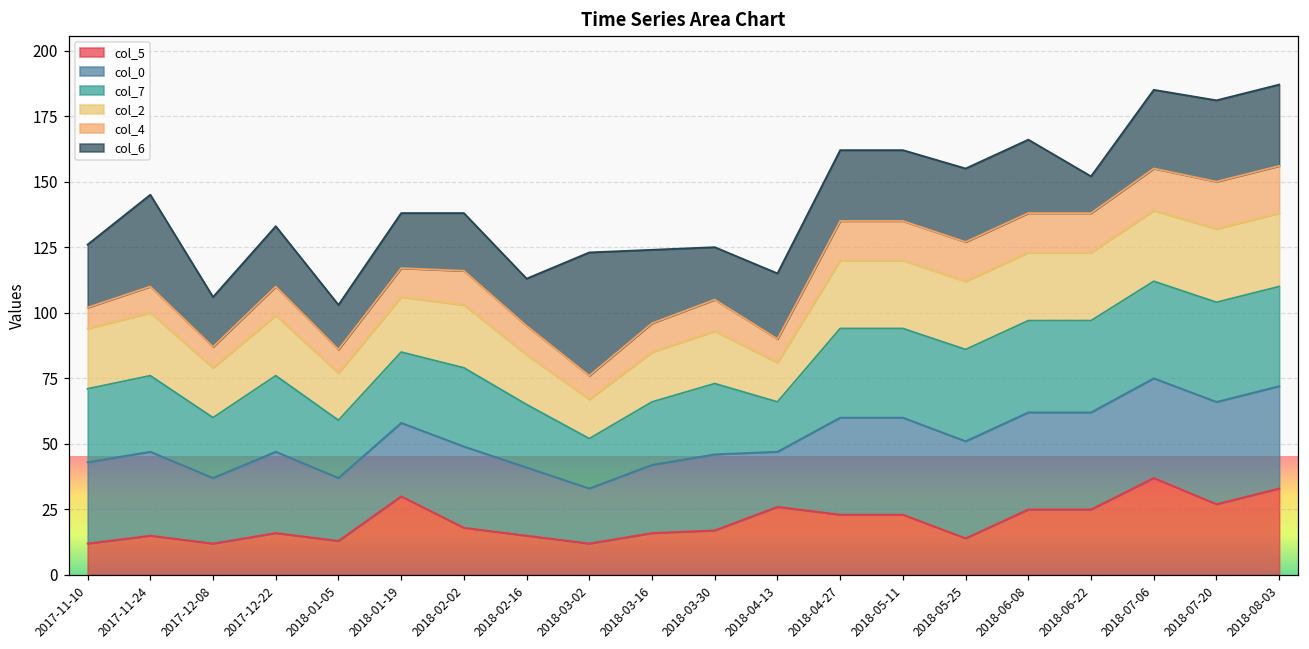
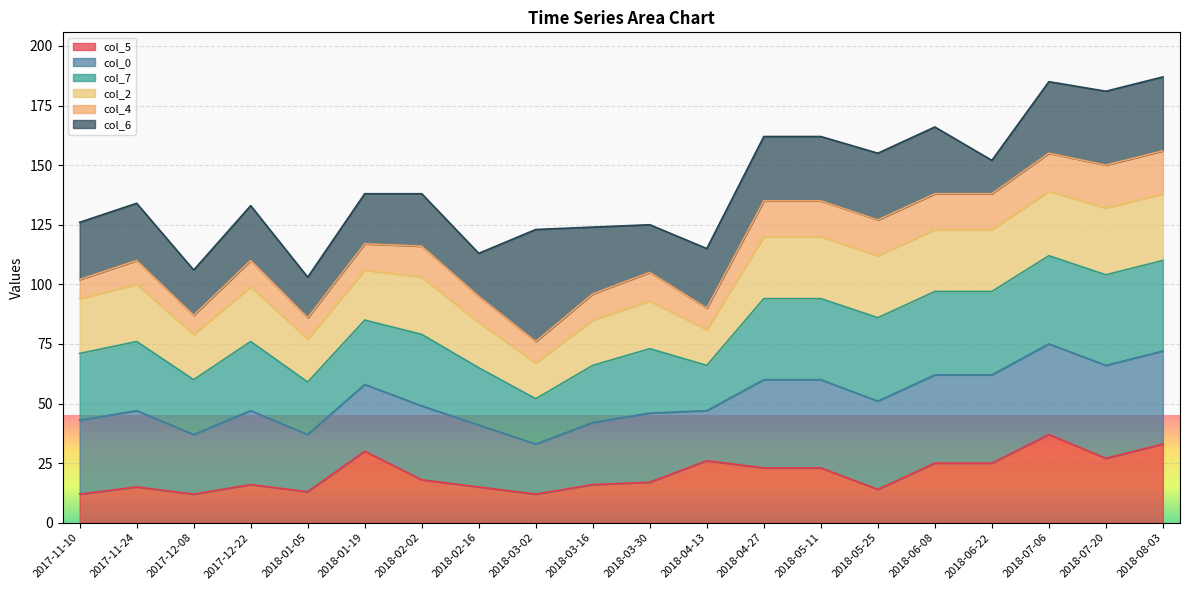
col_6, 2017-11-24: 35 -> 24
